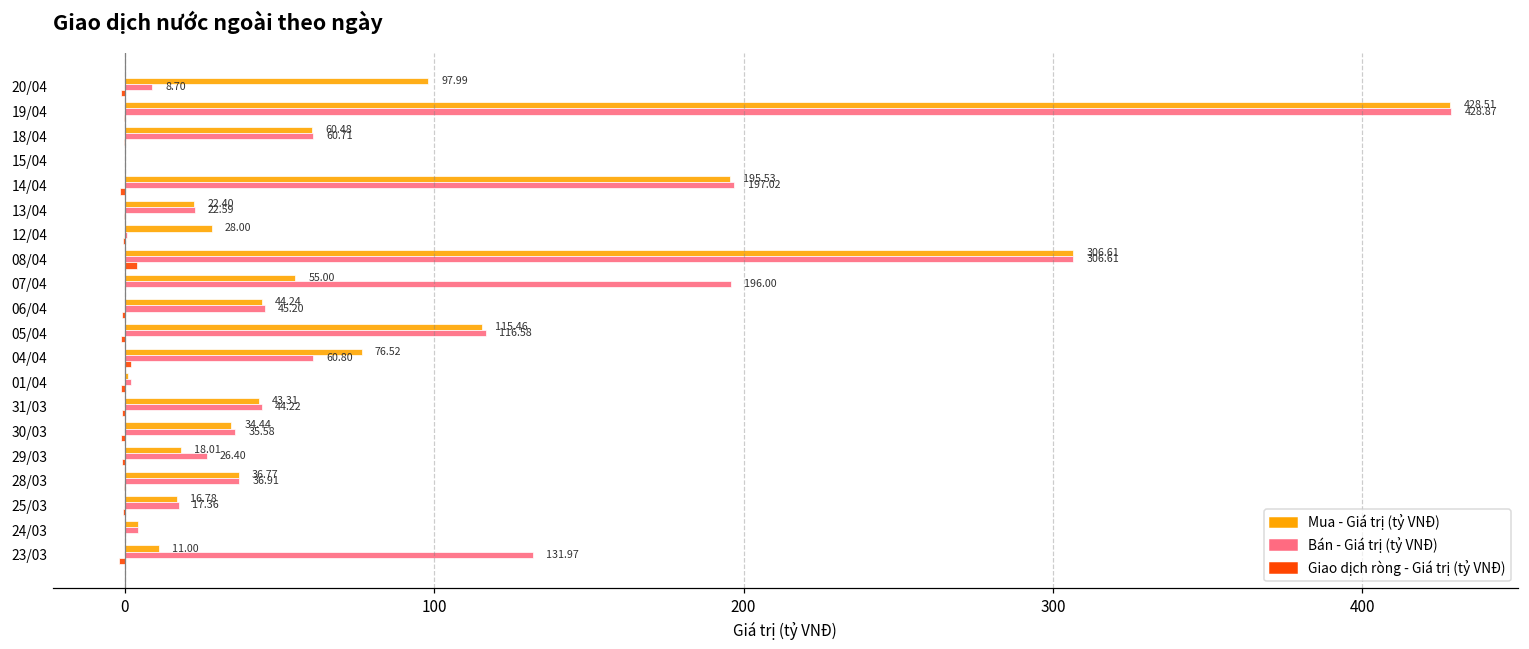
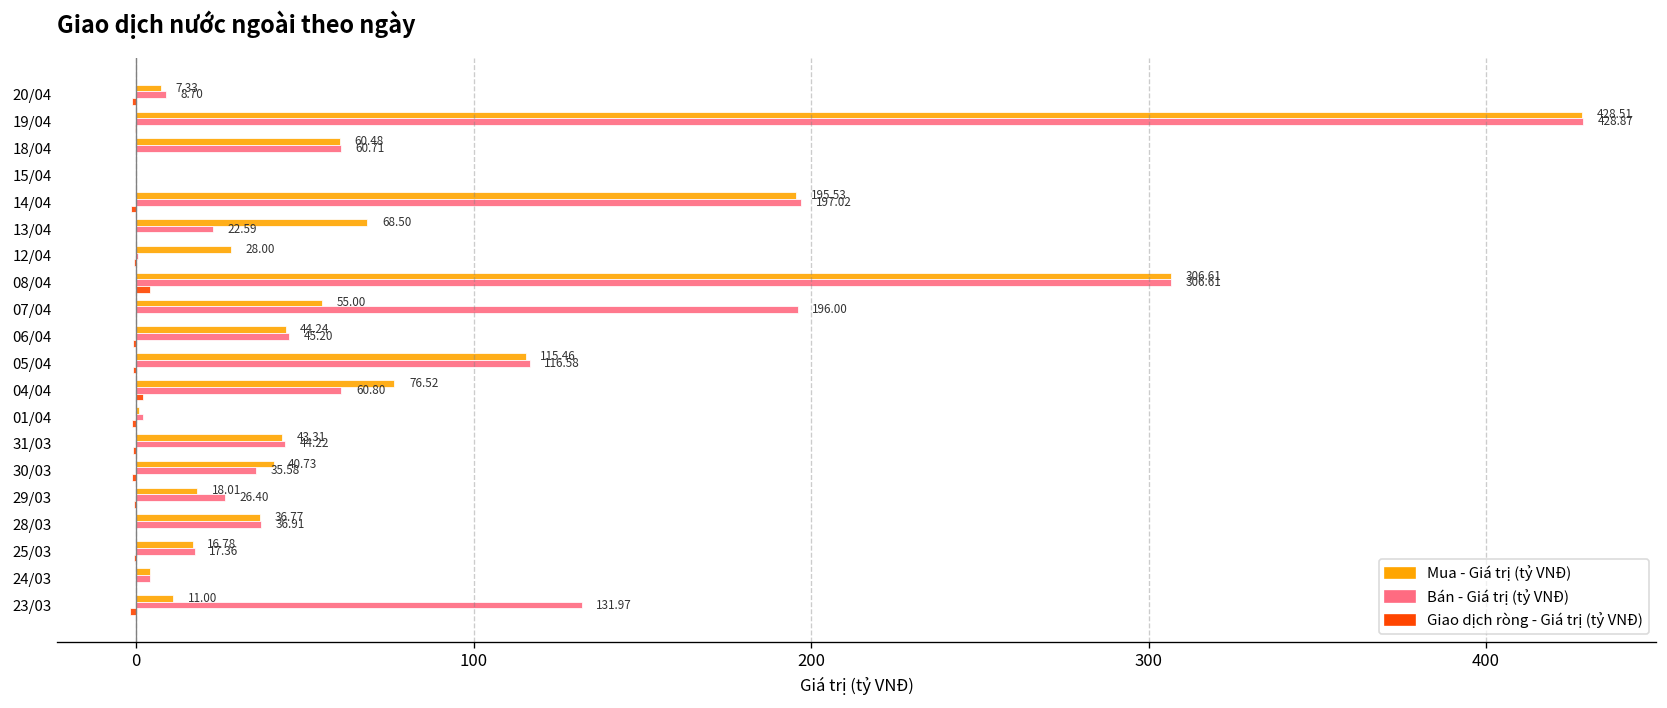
Mua - Giá trị (tỷ VNĐ), 20/04: 97.99 -> 7.33
Mua - Giá trị (tỷ VNĐ), 13/04: 22.40 -> 68.50
Mua - Giá trị (tỷ VNĐ), 30/03: 34.44 -> 40.73
